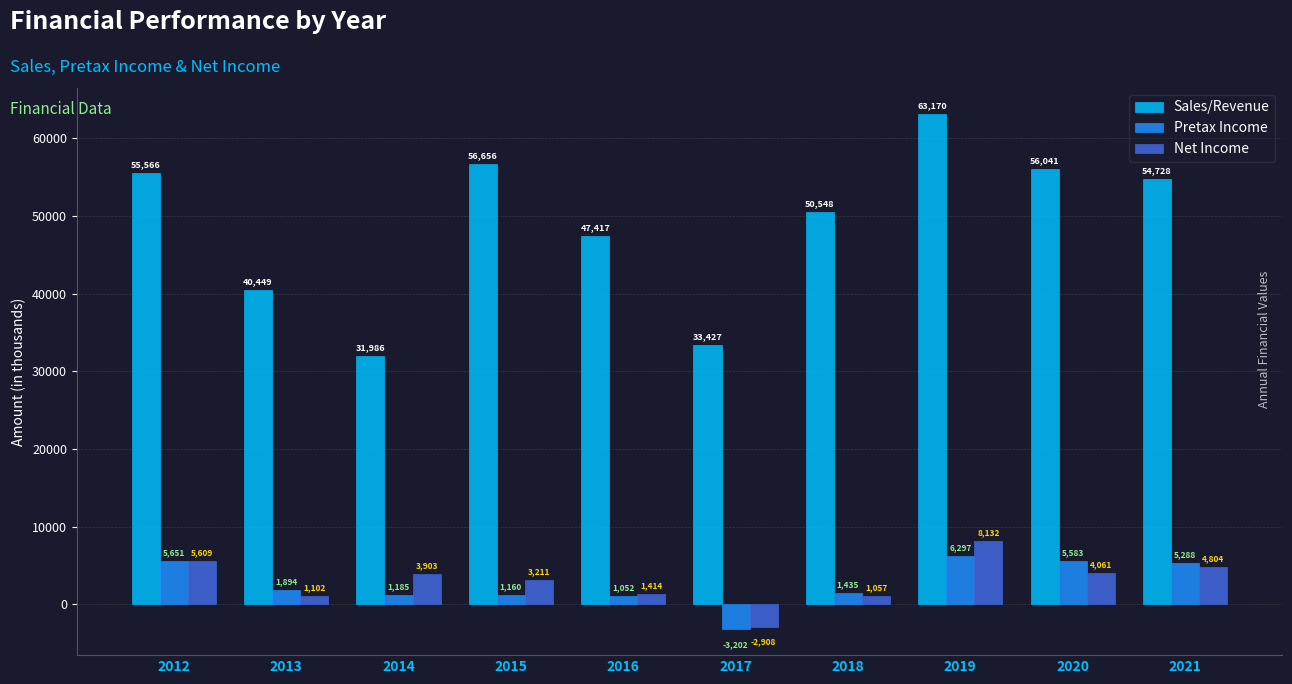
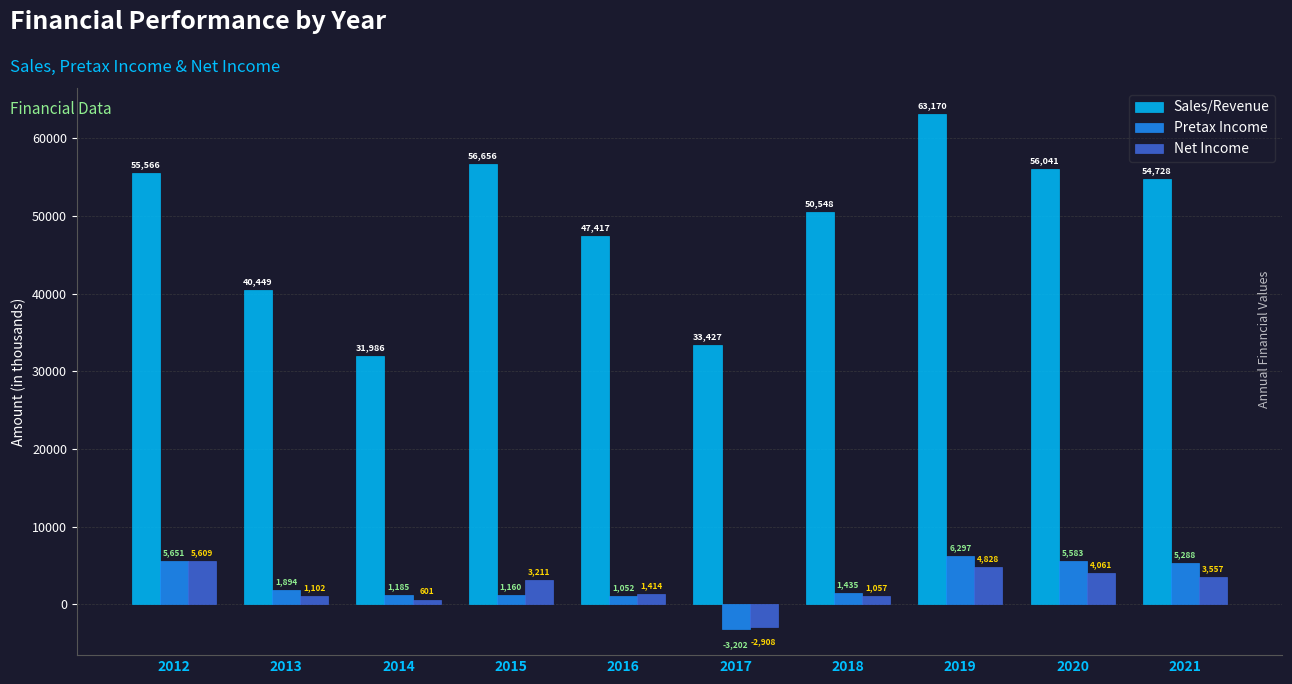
Net Income, 2014: 3,903 -> 601
Net Income, 2019: 8,132 -> 4,828
Net Income, 2021: 4,804 -> 3,557
